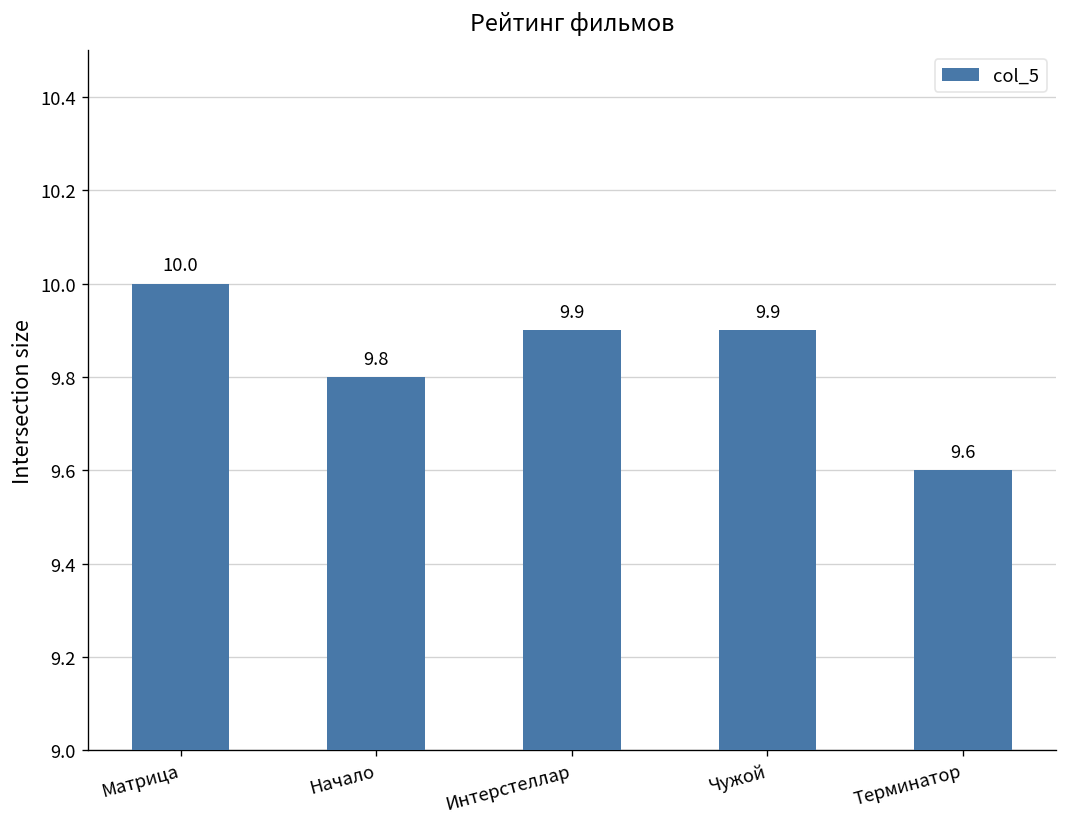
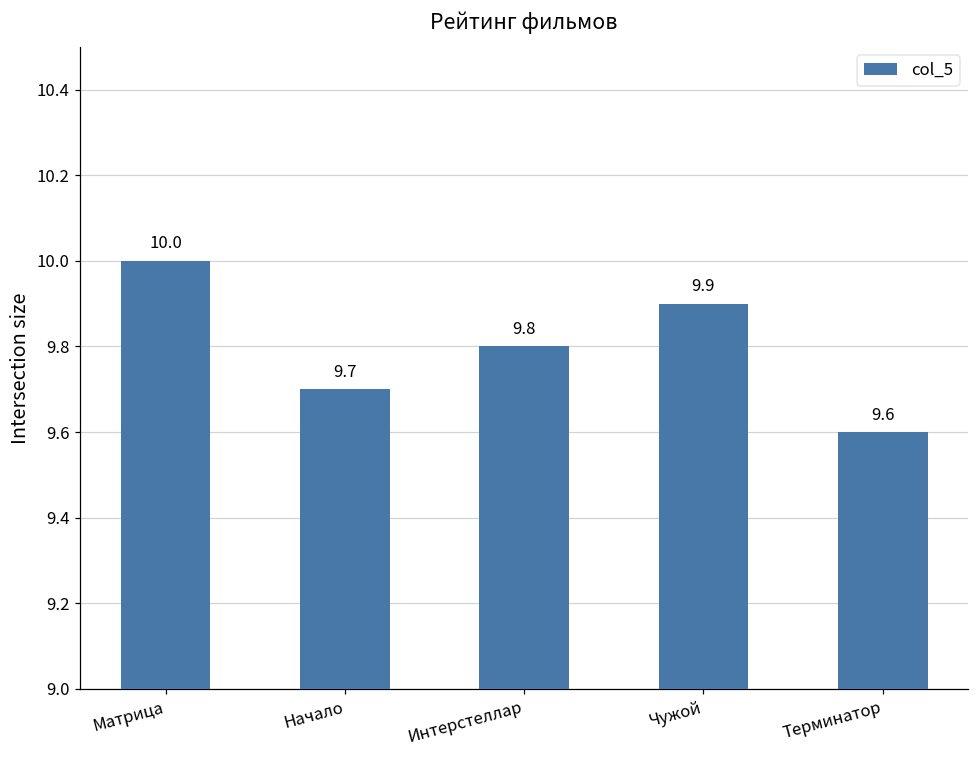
Начало: 9.8 -> 9.7
Интерстеллар: 9.9 -> 9.8
